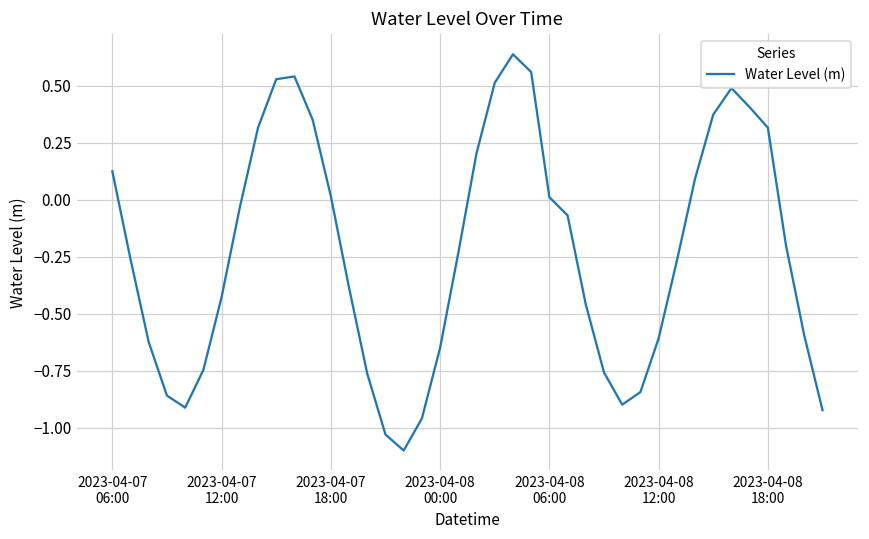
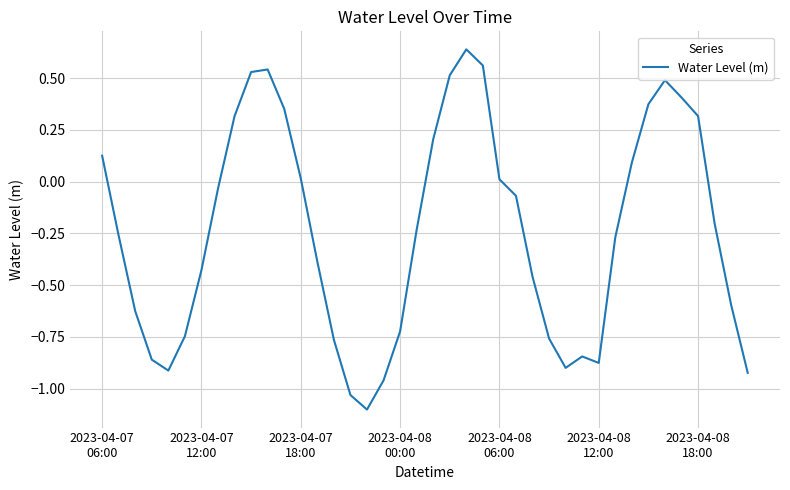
2023-04-08 00:00: -0.65 -> -0.72
2023-04-08 12:00: -0.61 -> -0.88
